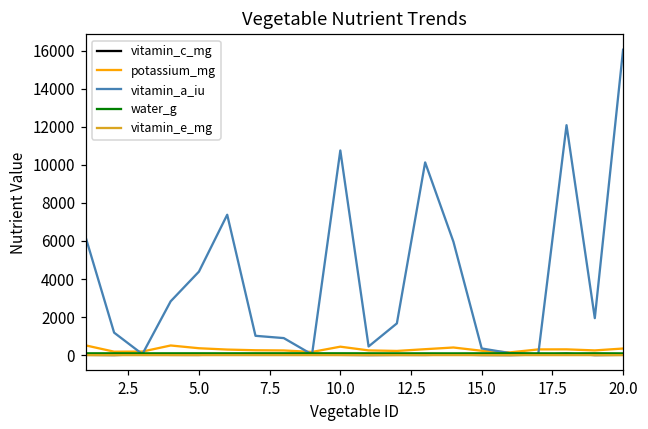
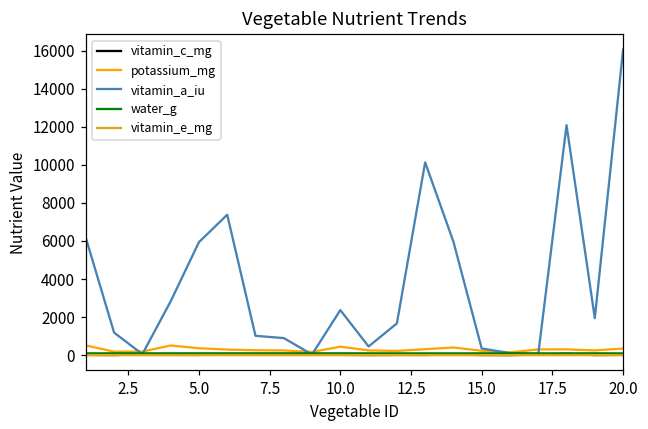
vitamin_a_iu, 5.0: 4400 -> 5900
vitamin_a_iu, 10.0: 10800 -> 2400
